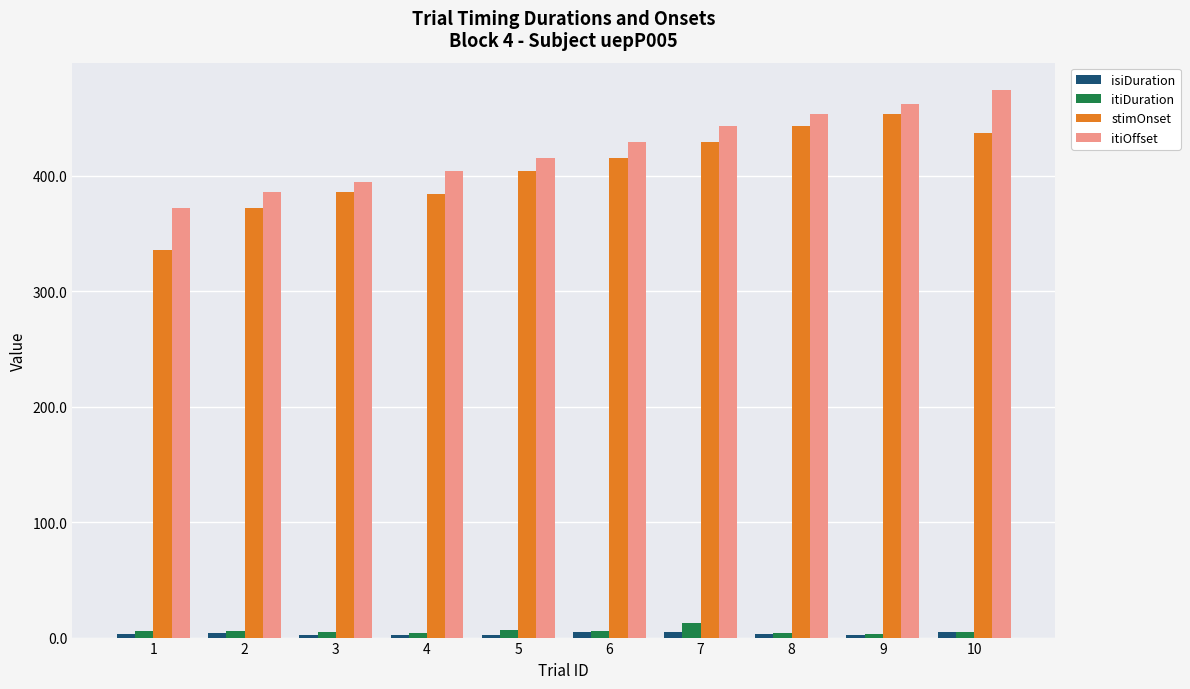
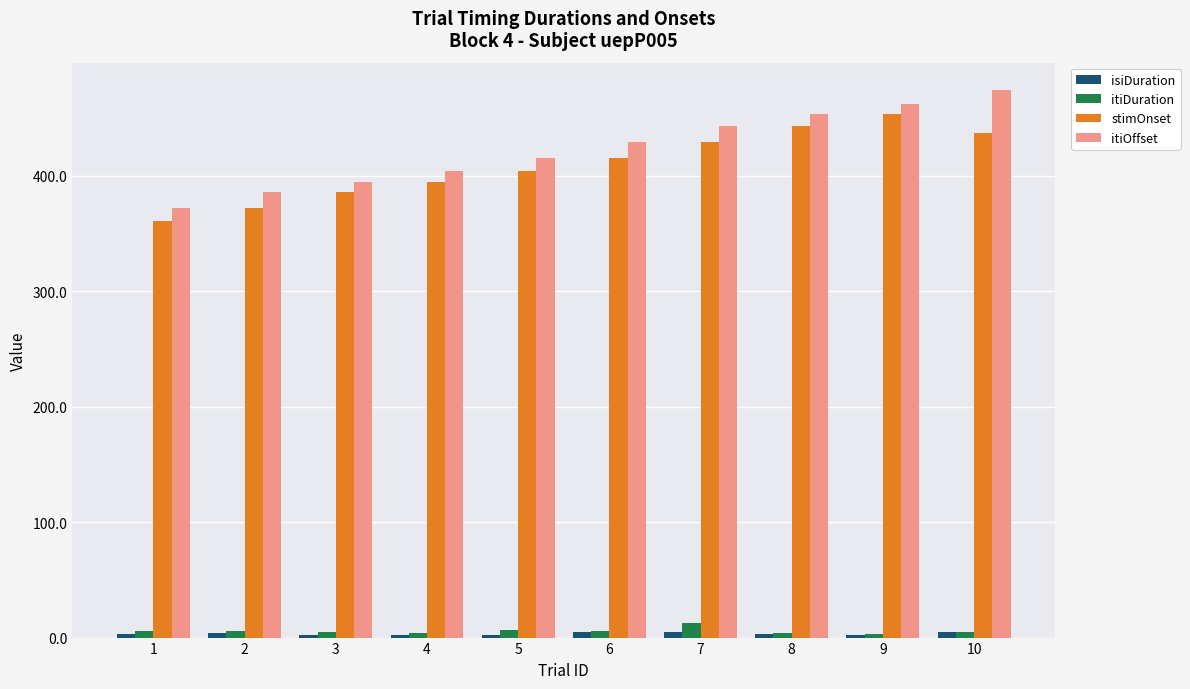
stimOnset, 1: 336 -> 360
stimOnset, 4: 384 -> 395
